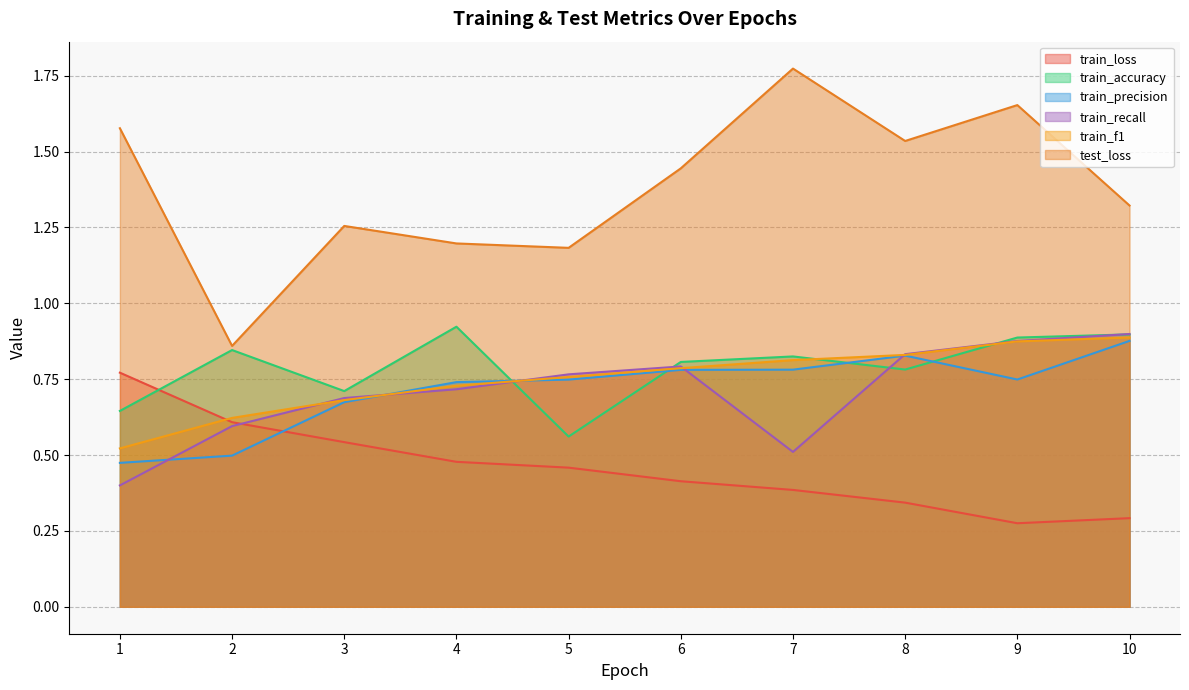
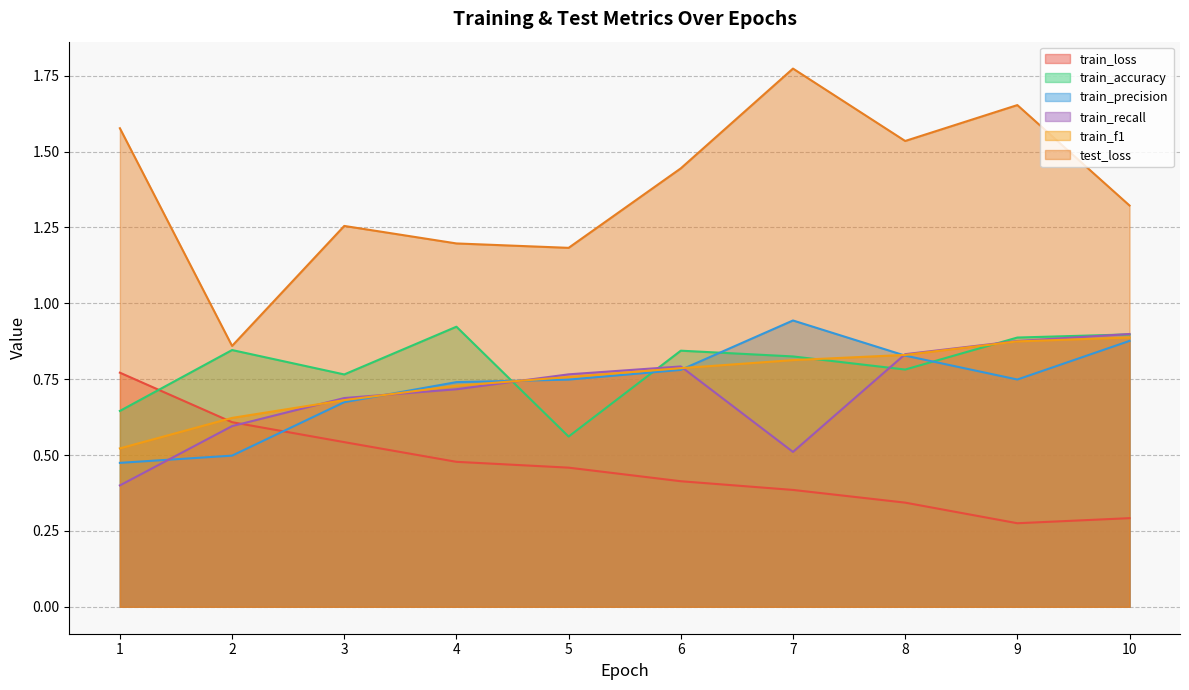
train_accuracy, 3: 0.71 -> 0.77
train_accuracy, 6: 0.81 -> 0.84
train_precision, 7: 0.78 -> 0.94
